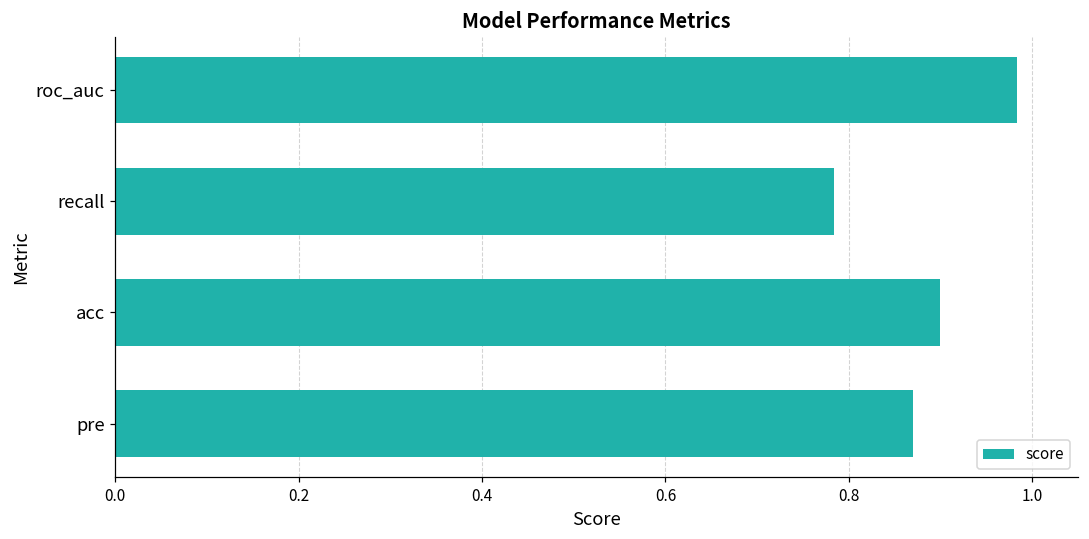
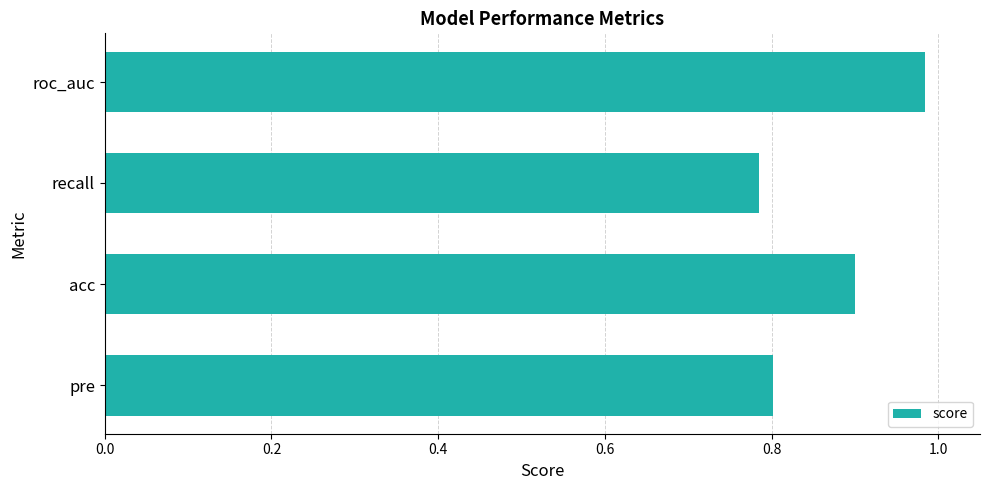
pre: 0.87 -> 0.80
